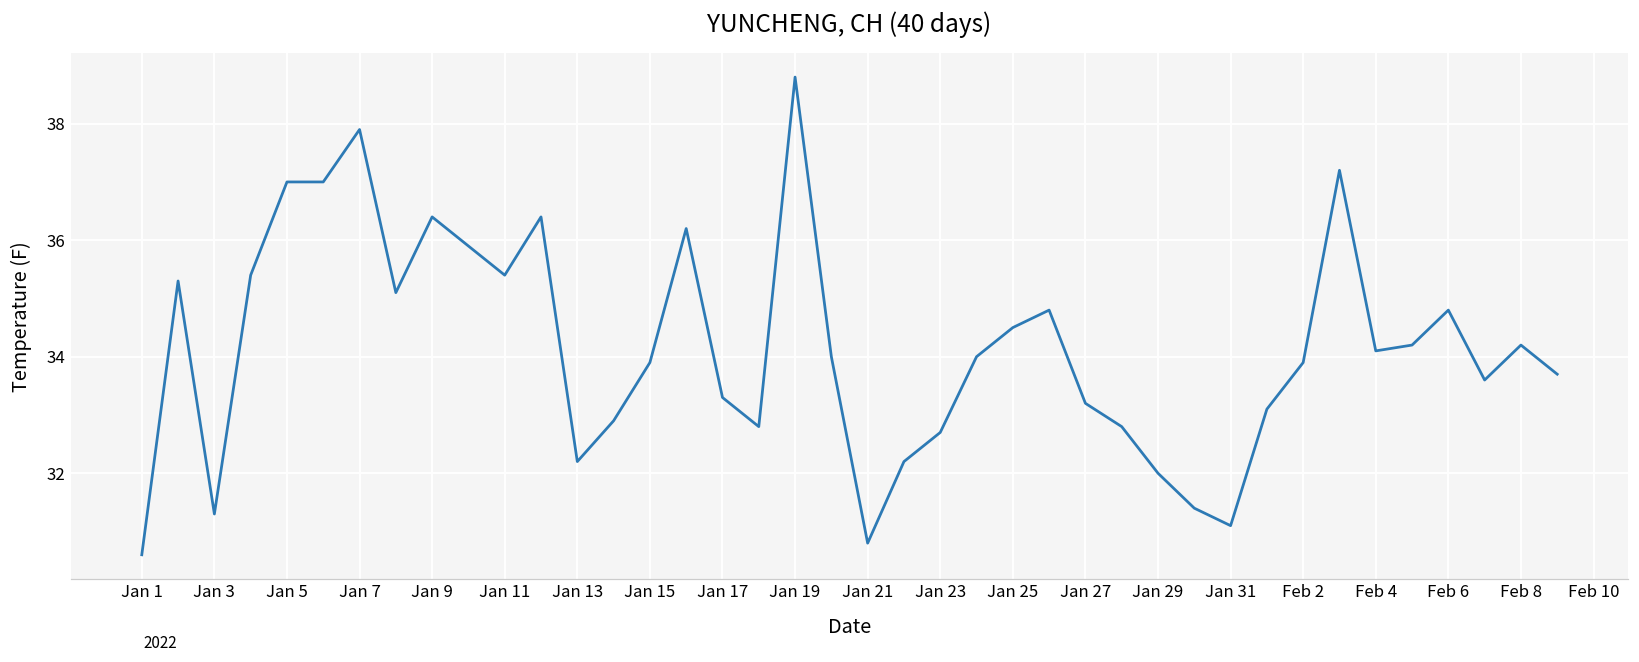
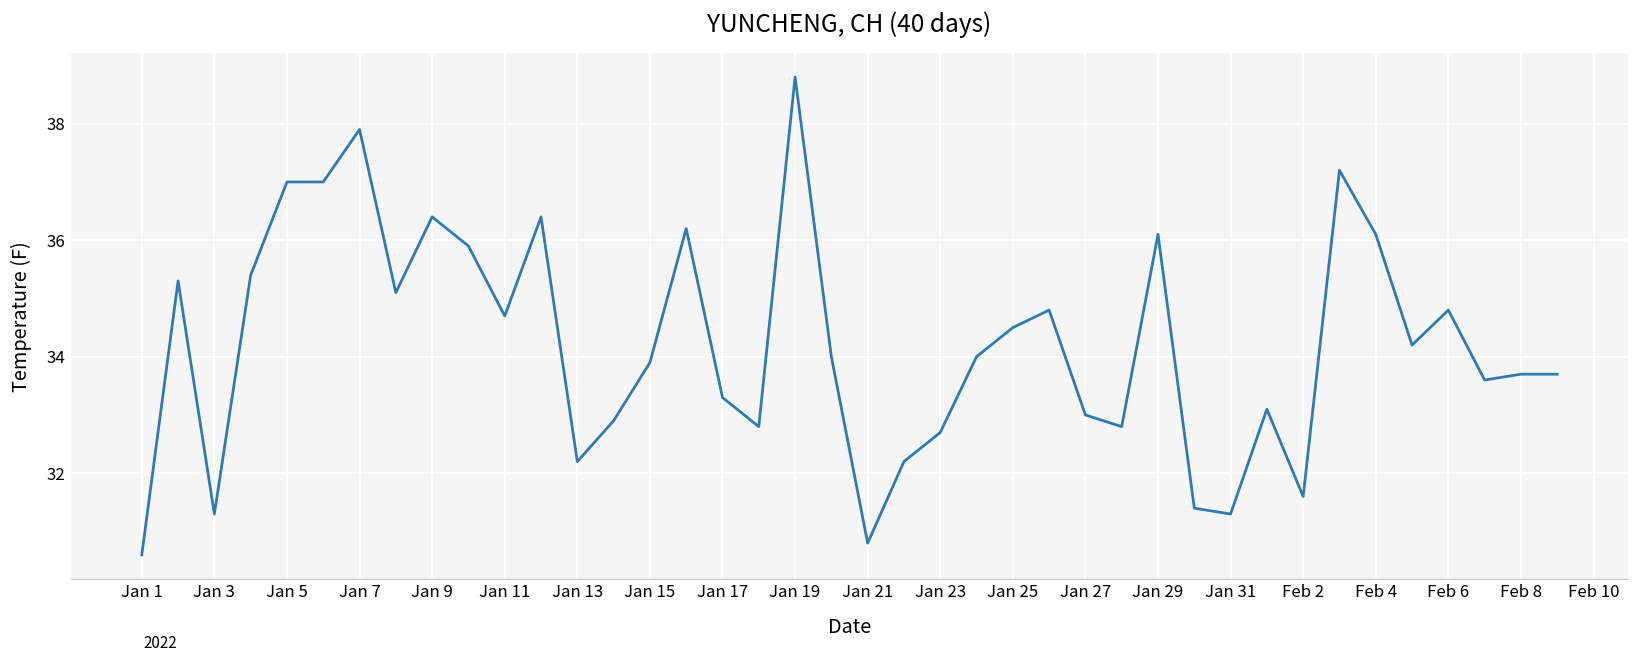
Jan 11: 35.4 -> 34.7
Jan 27: 33.2 -> 33.0
Jan 29: 32.0 -> 36.1
Jan 31: 31.1 -> 31.3
Feb 2: 33.9 -> 31.6
Feb 4: 34.1 -> 36.1
Feb 8: 34.2 -> 33.7
